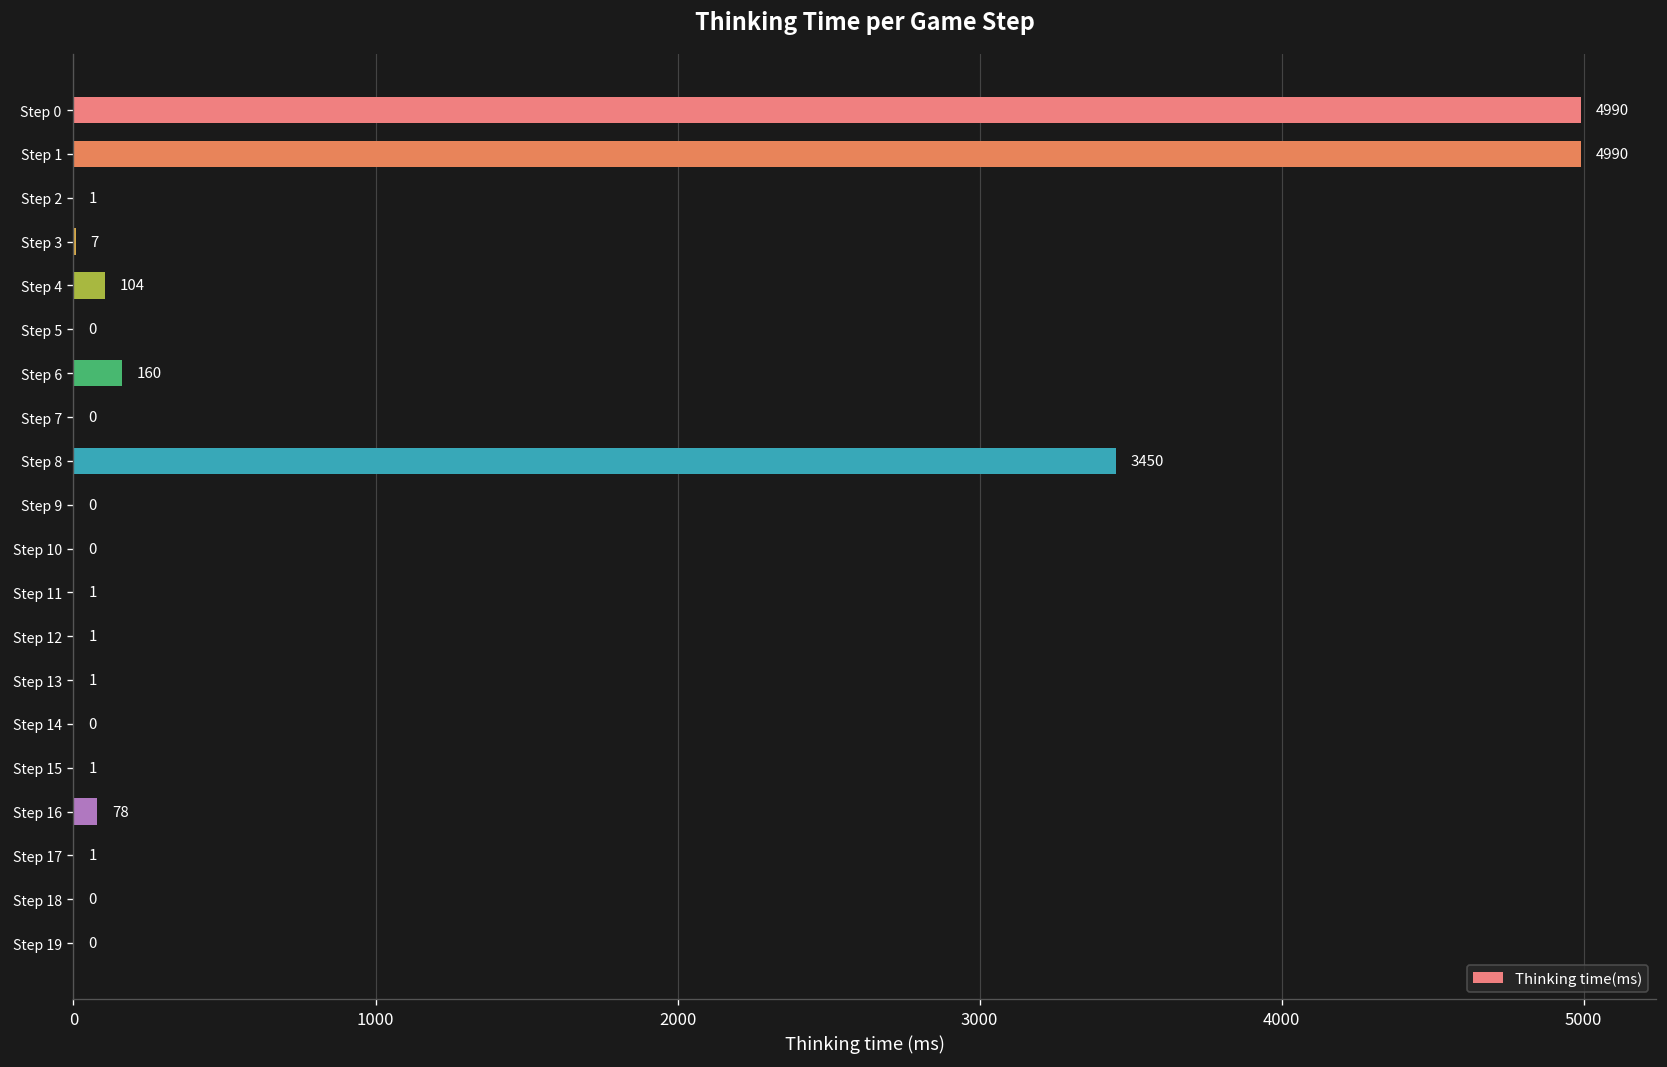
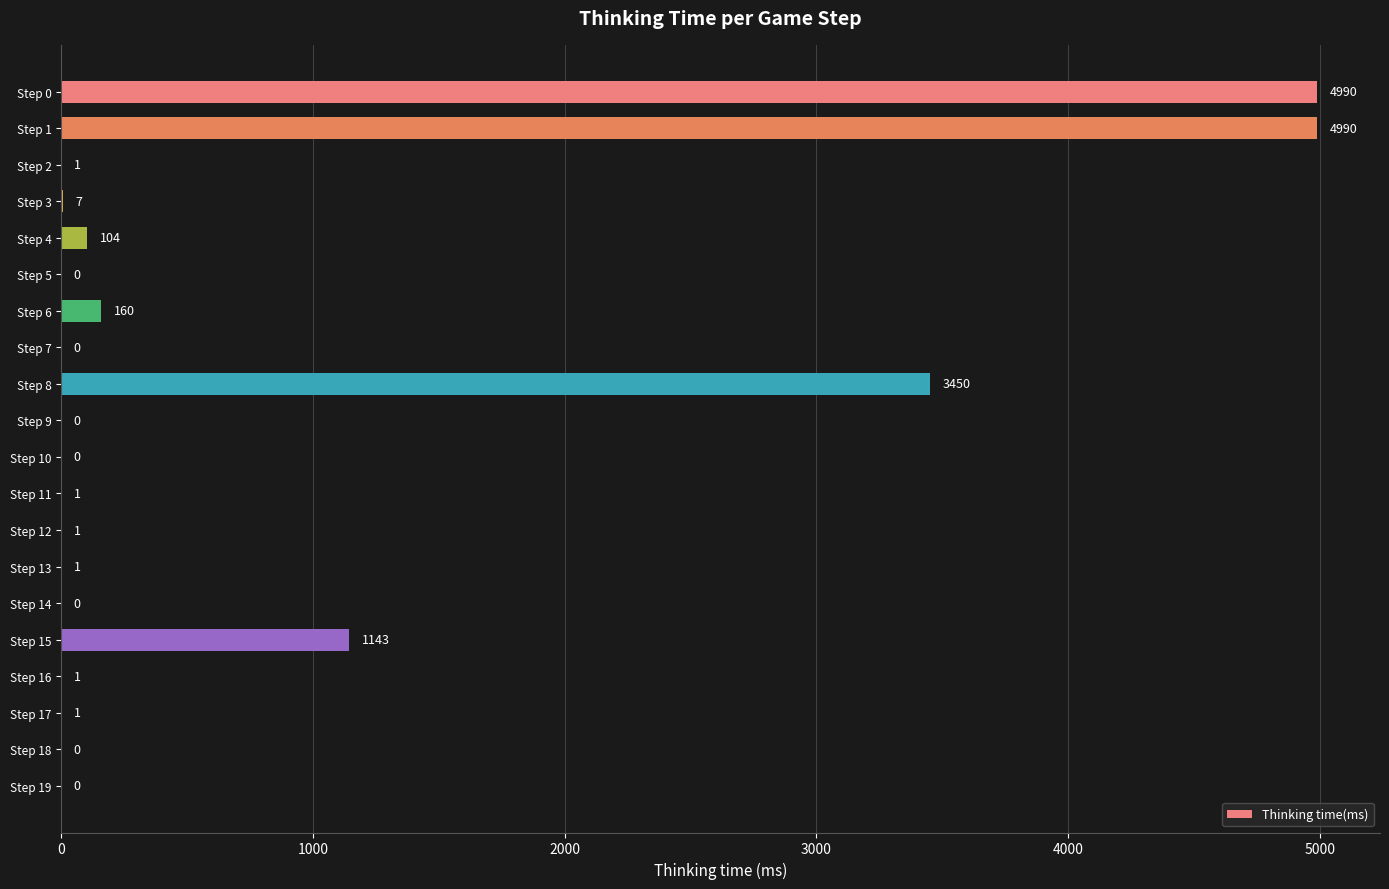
Step 15: 1 -> 1143
Step 16: 78 -> 1
